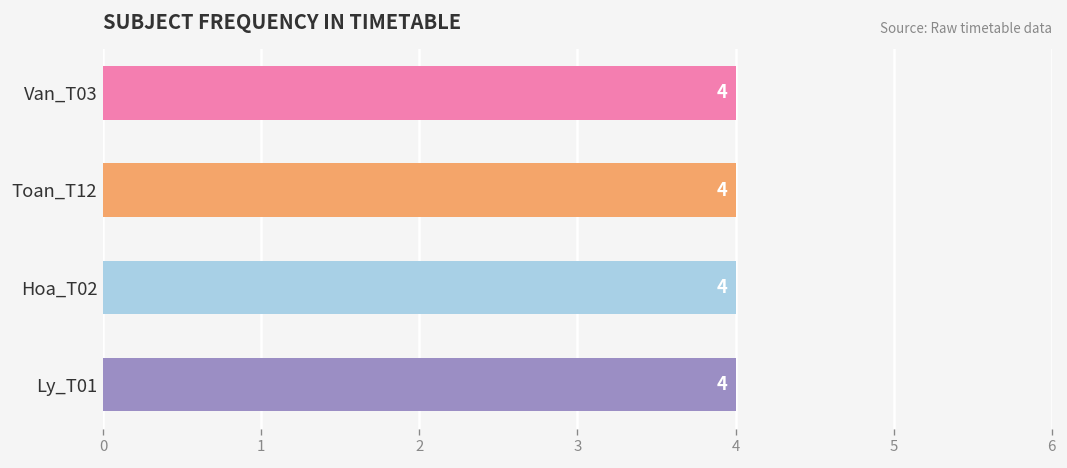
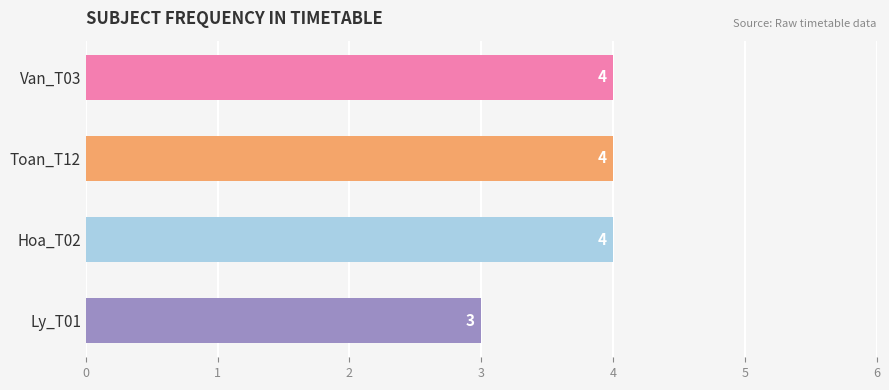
Ly_T01: 4 -> 3
